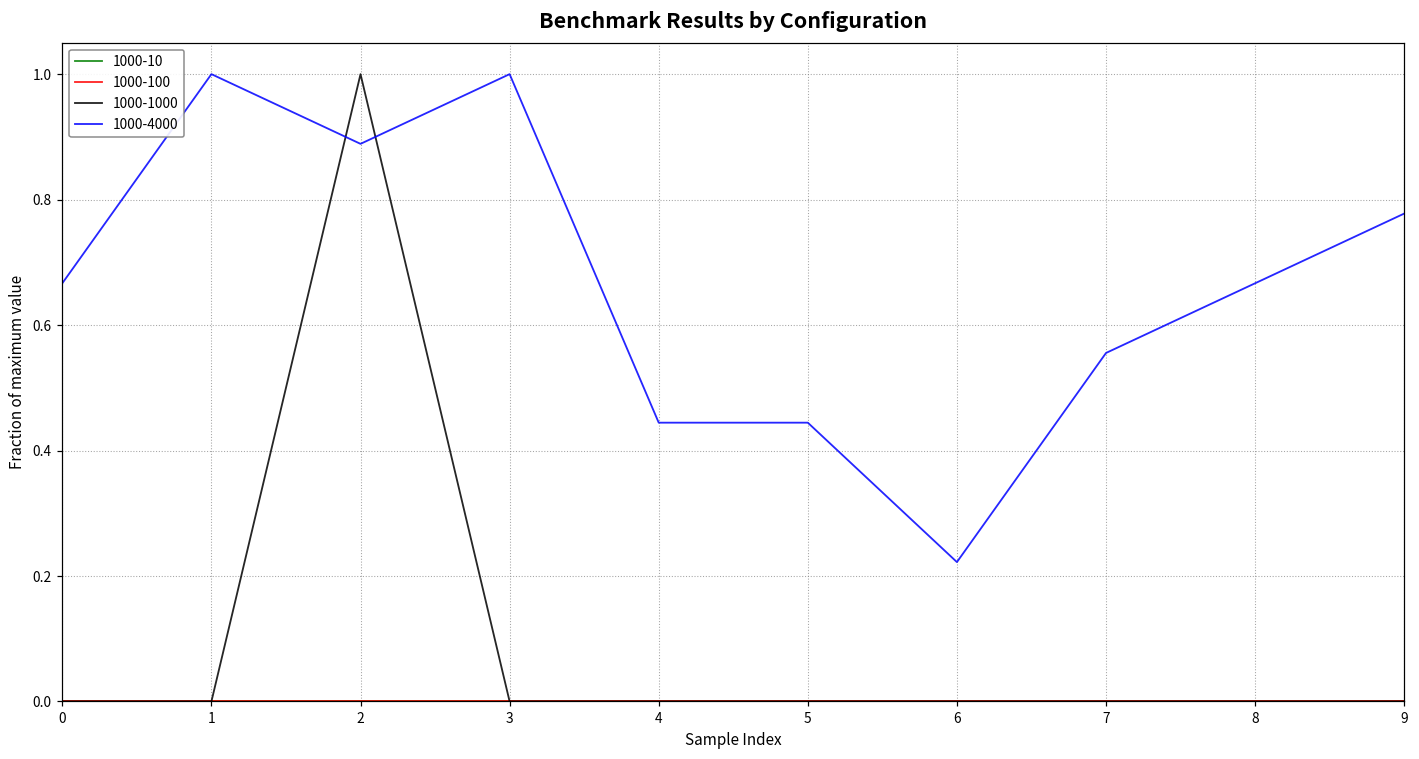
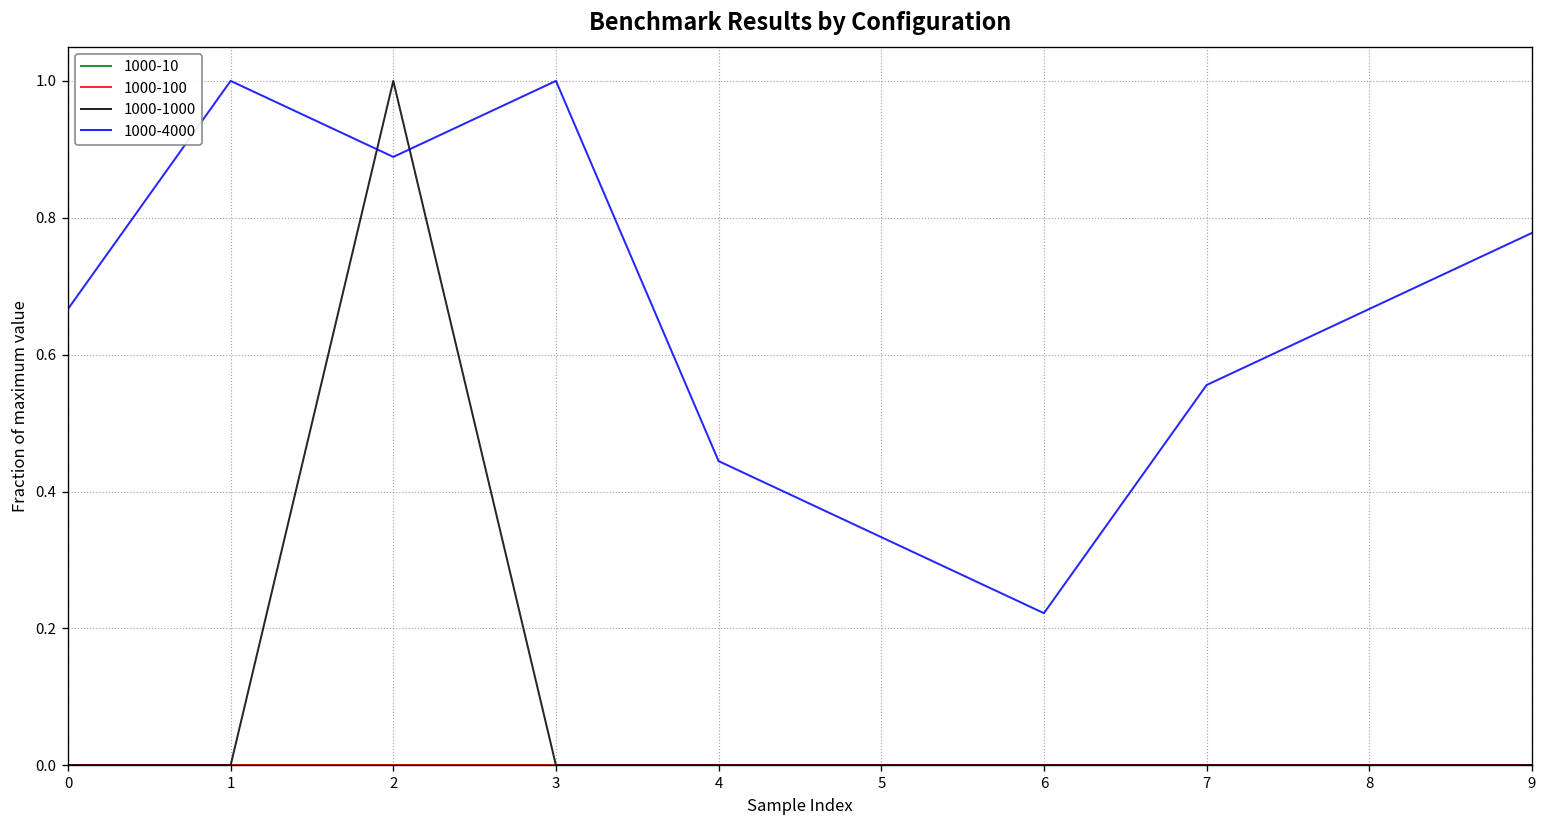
1000-4000, 5: 0.44 -> 0.33
